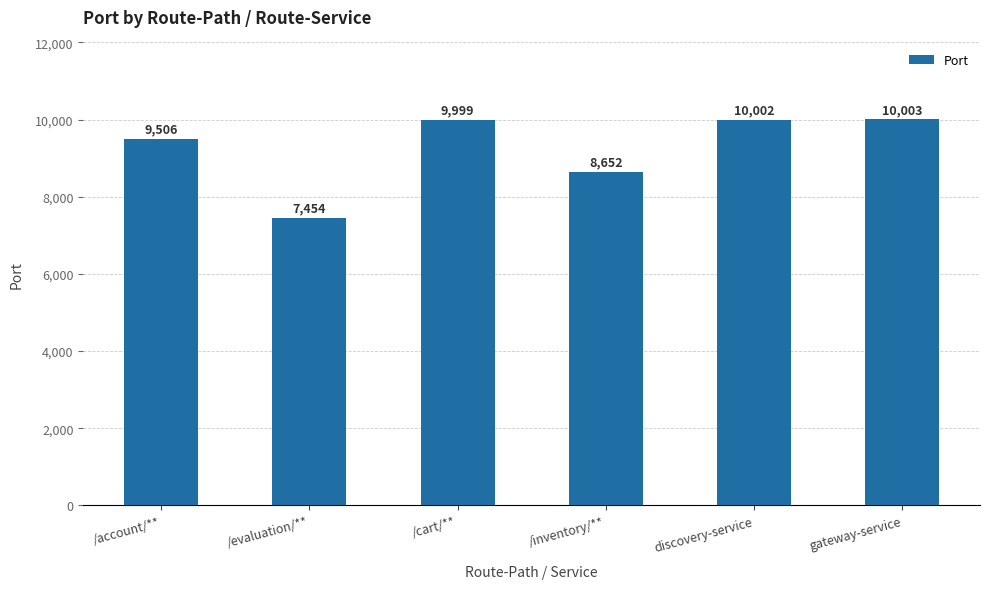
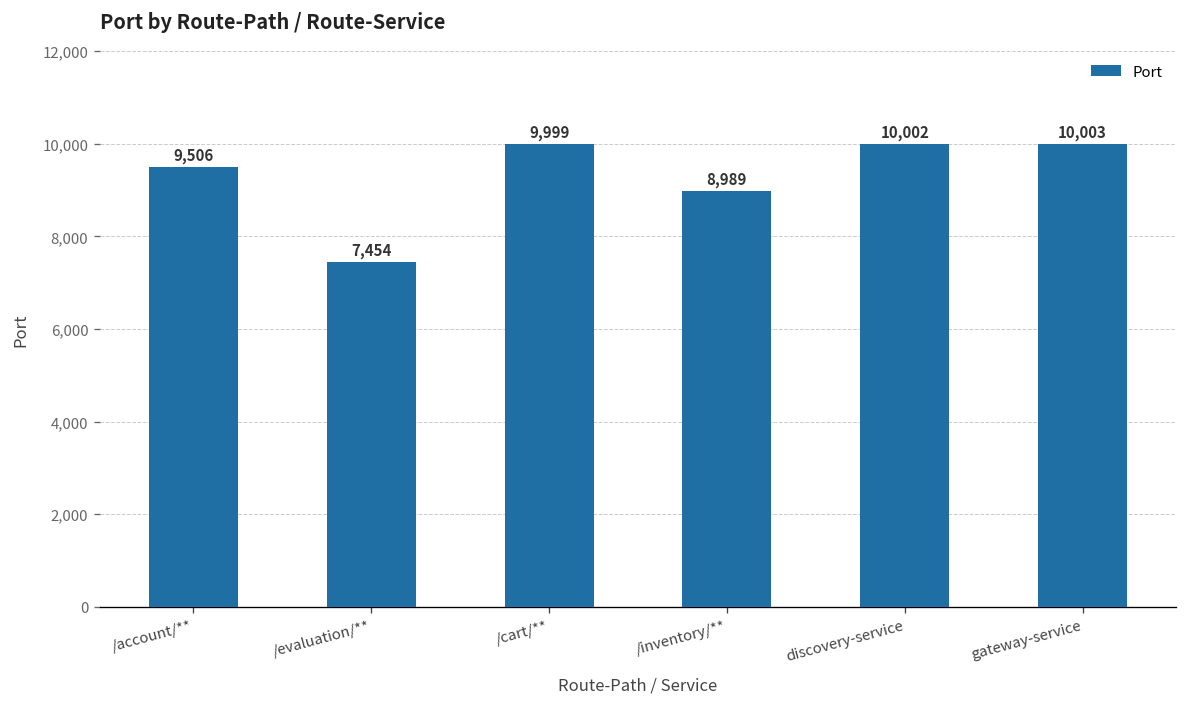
/inventory/**: 8,652 -> 8,989
